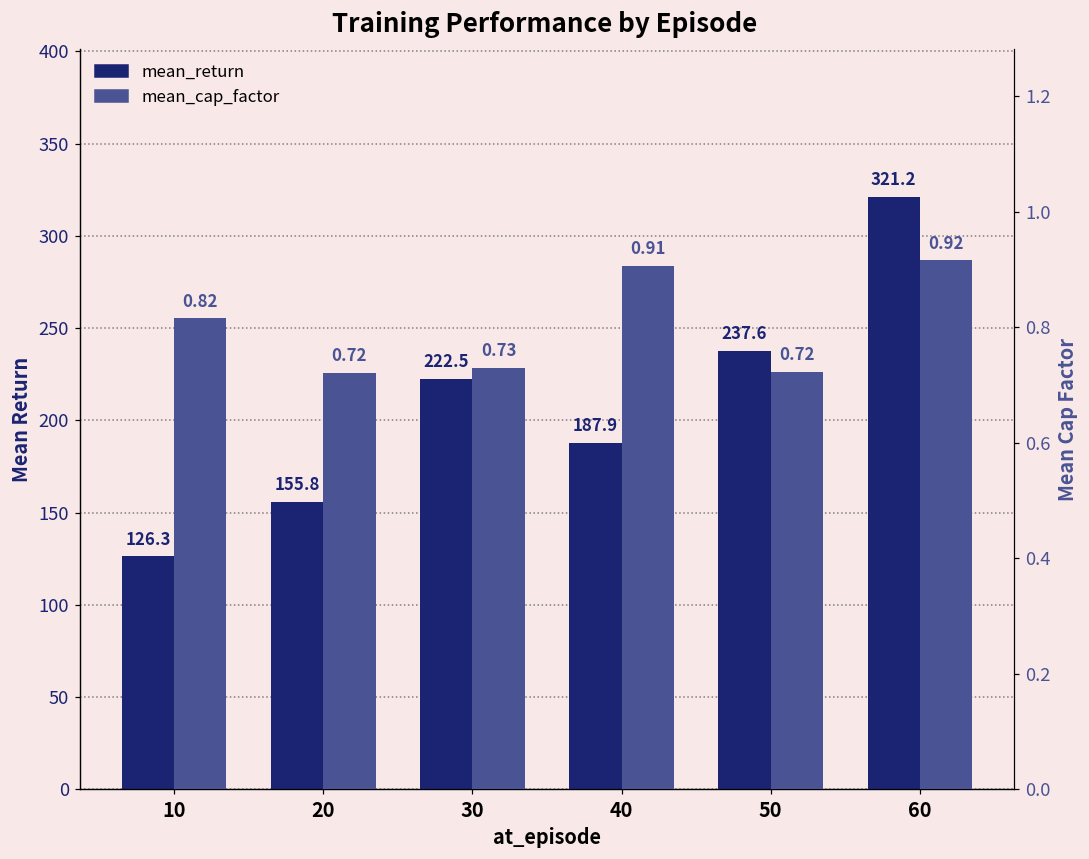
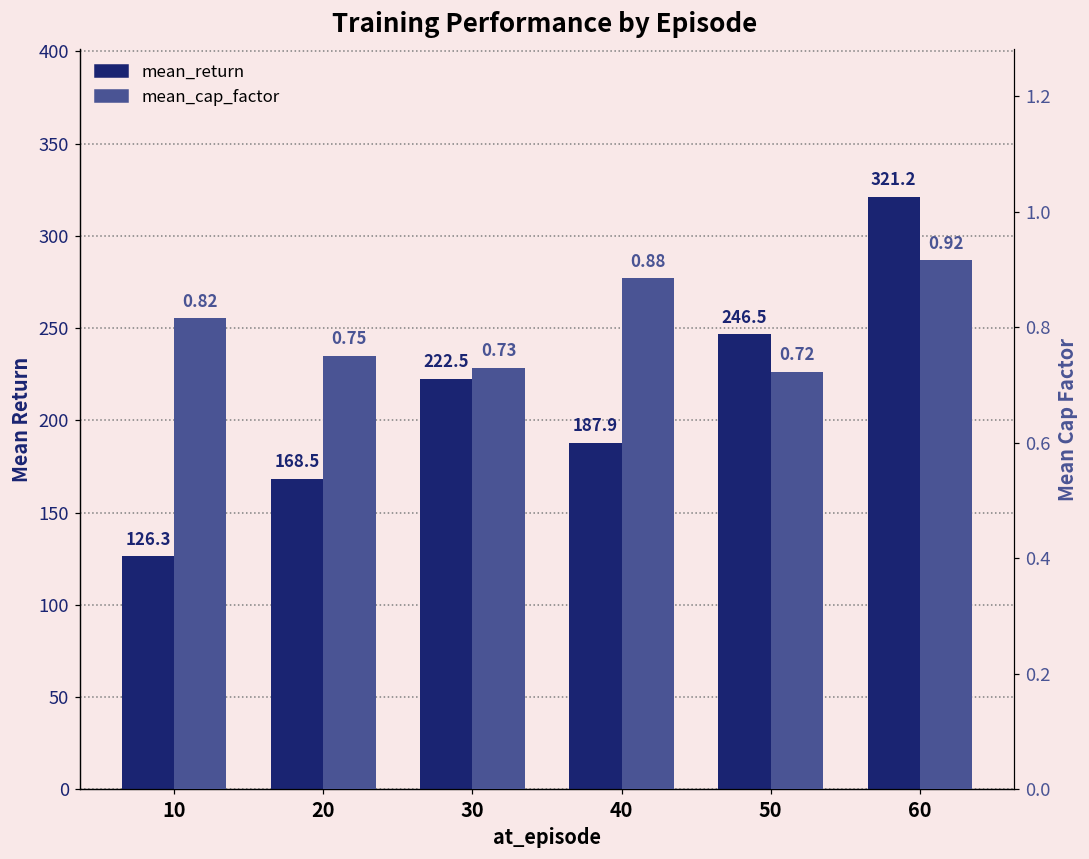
mean_return, 20: 155.8 -> 168.5
mean_return, 50: 237.6 -> 246.5
mean_cap_factor, 20: 0.72 -> 0.75
mean_cap_factor, 40: 0.91 -> 0.88
